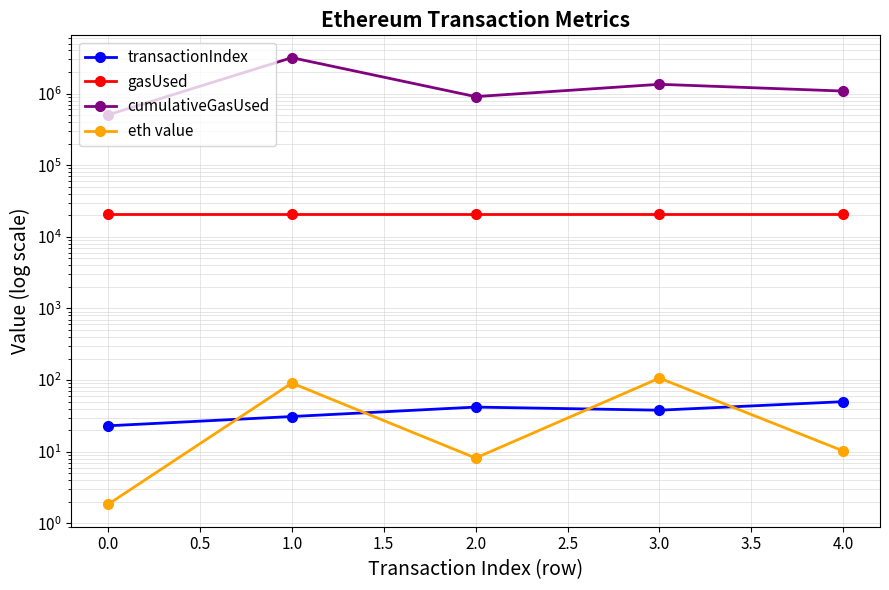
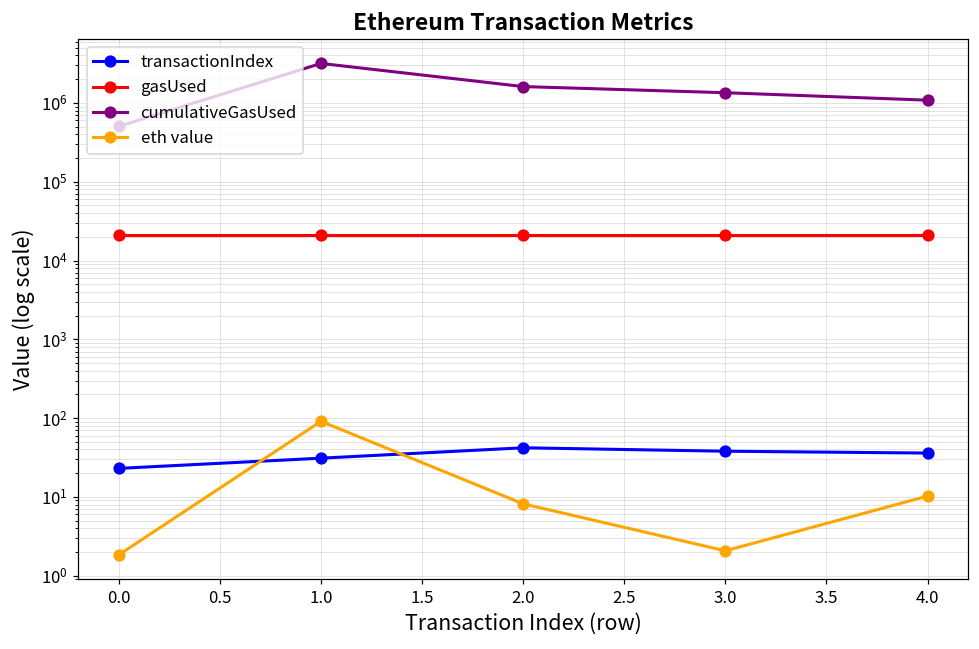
cumulativeGasUsed, 2.0: 900000 -> 1600000
eth value, 3.0: 110 -> 2.1
transactionIndex, 4.0: 50 -> 40
